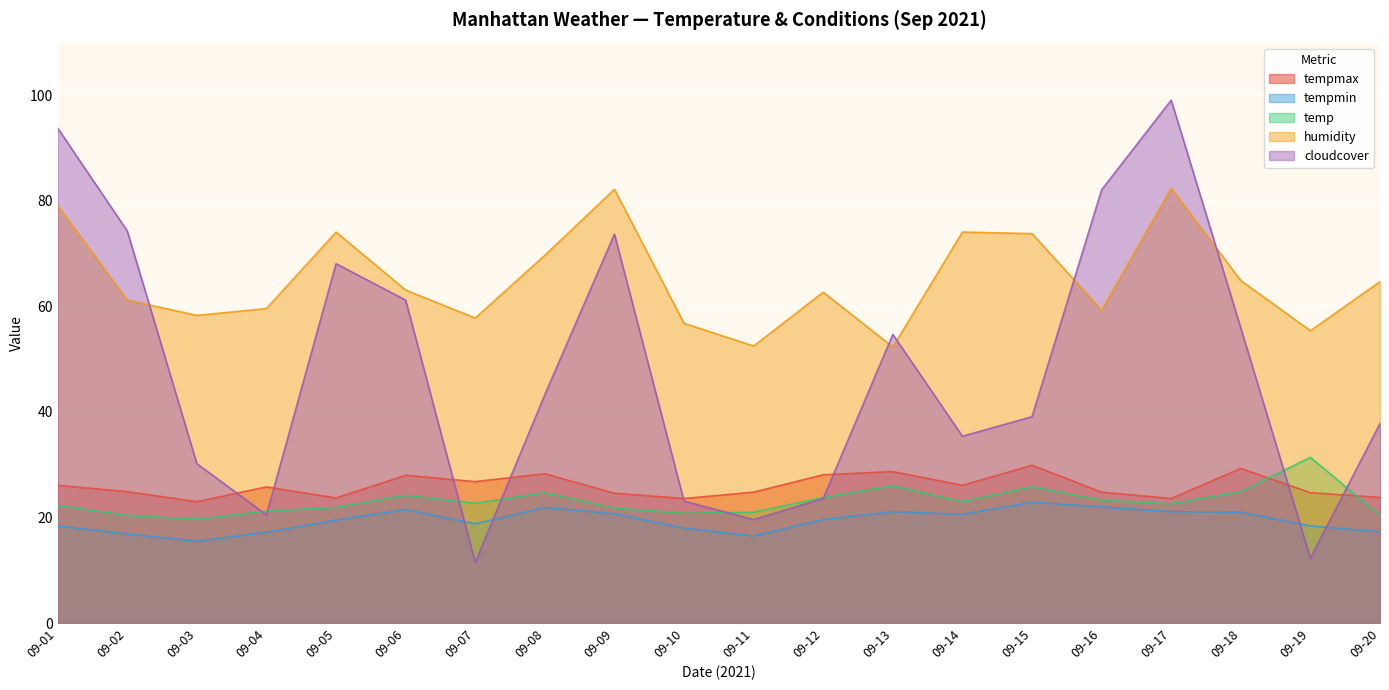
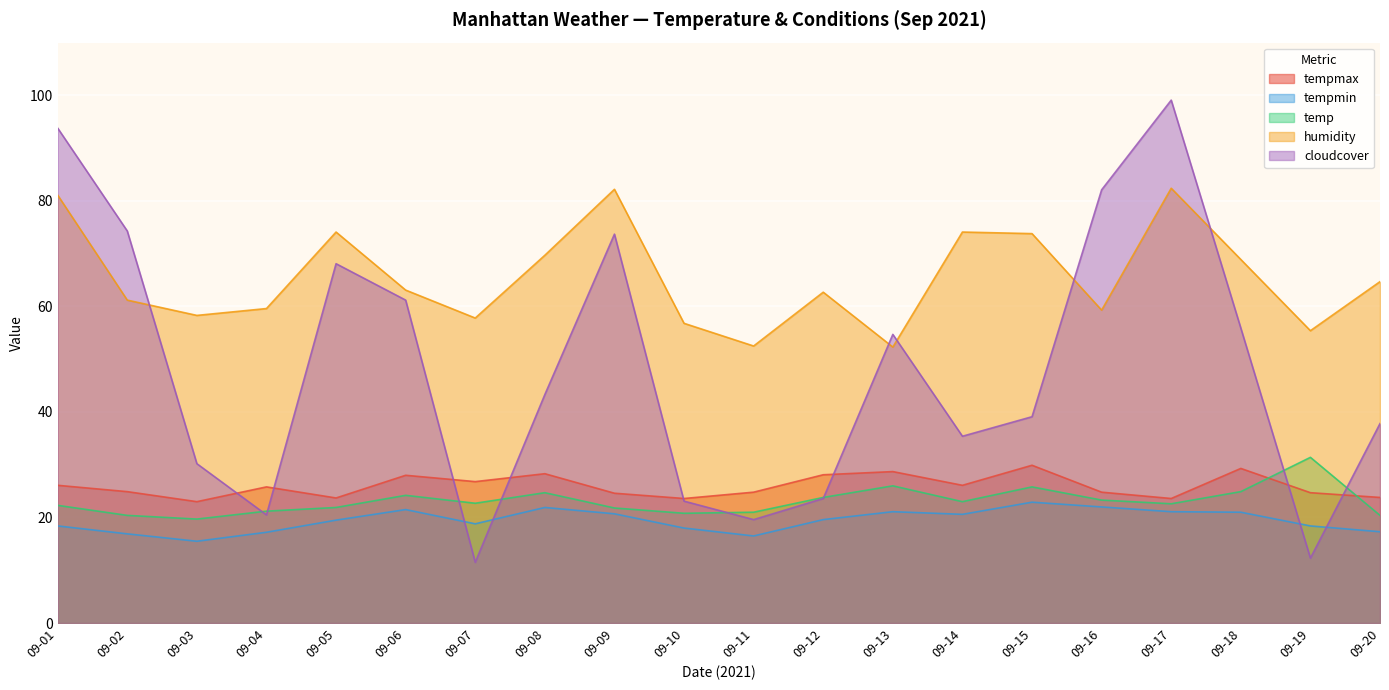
humidity, 09-01: 79 -> 81
humidity, 09-18: 65 -> 69
